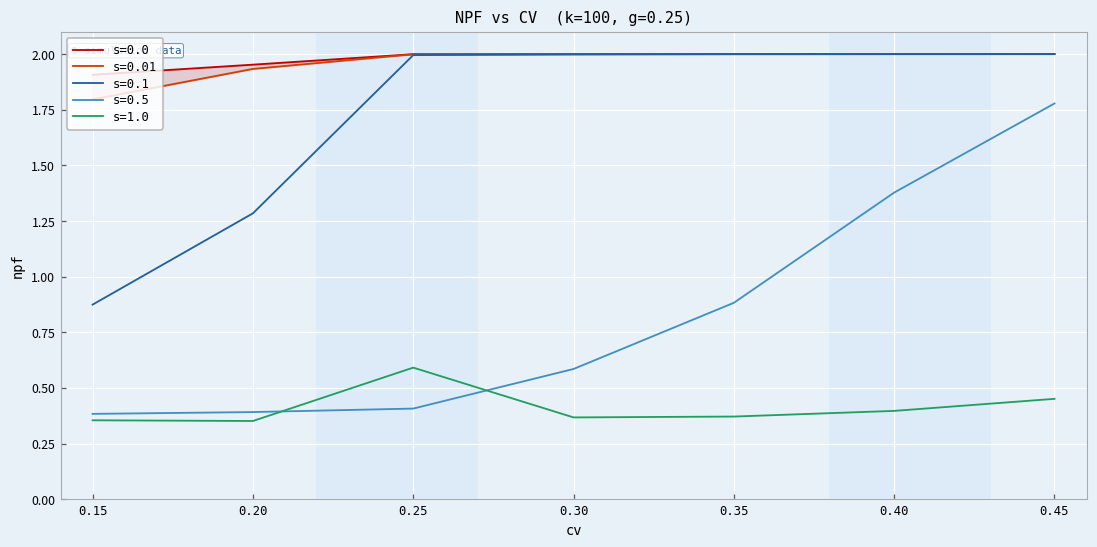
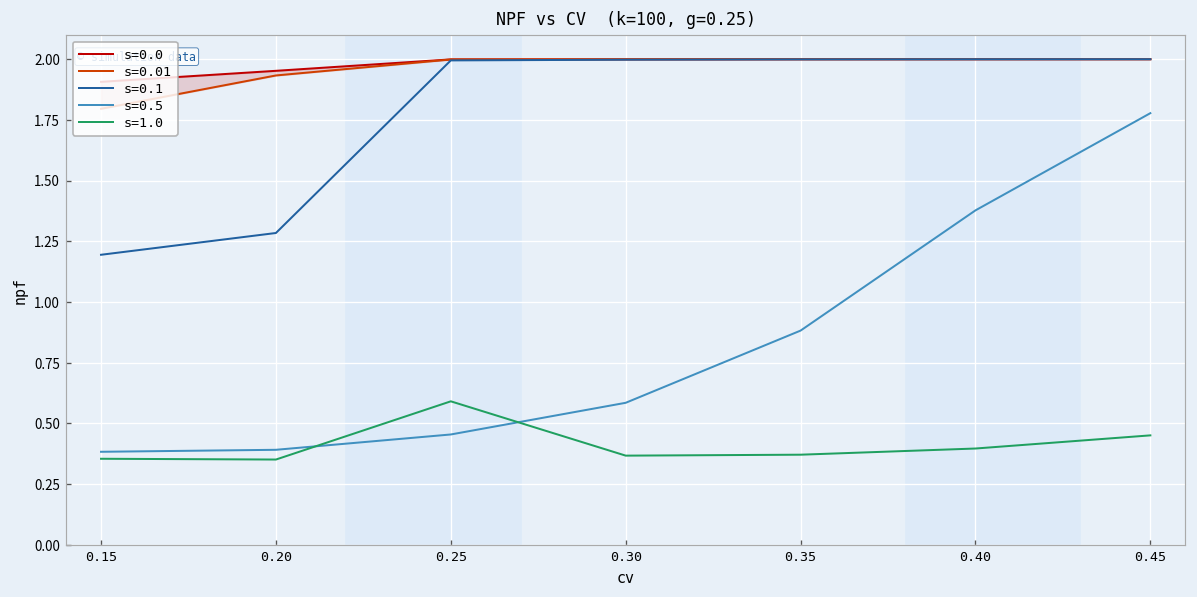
s=0.1, 0.15: 0.87 -> 1.19
s=0.5, 0.25: 0.41 -> 0.45
